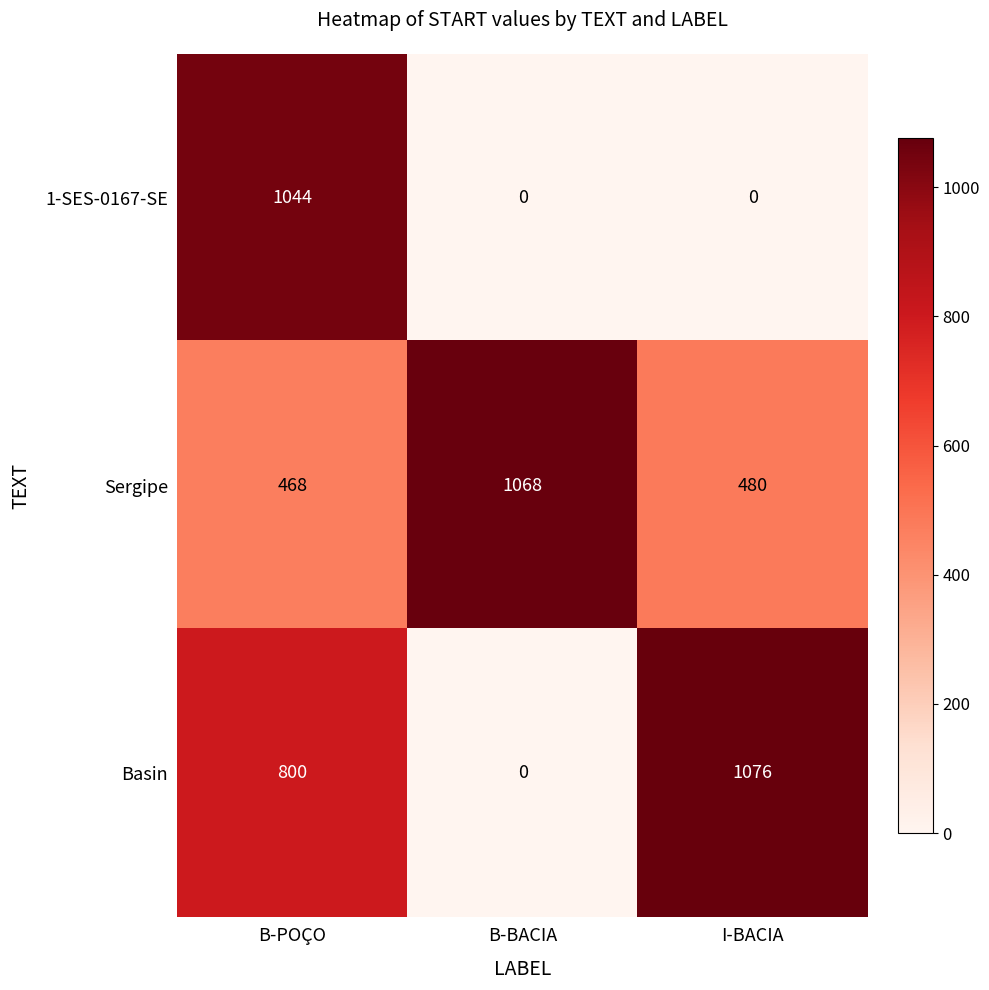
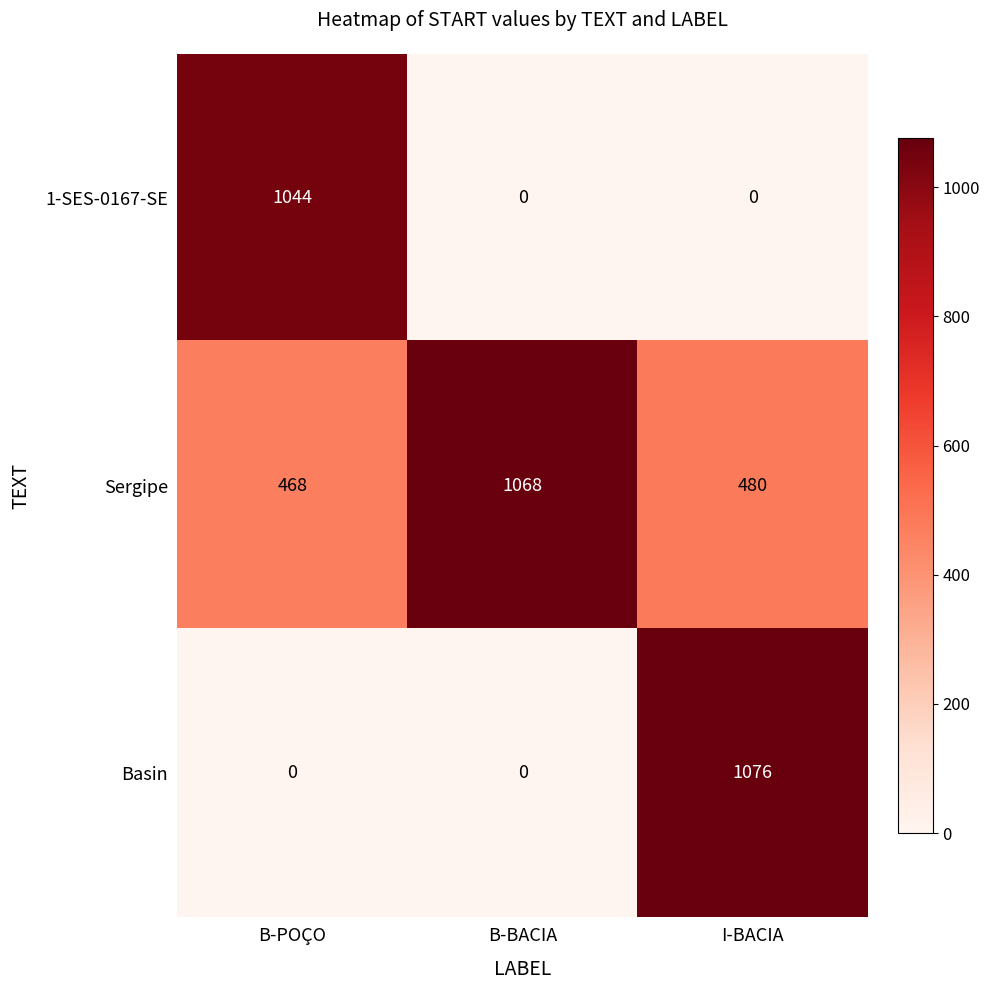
Basin, B-POÇO: 800 -> 0
